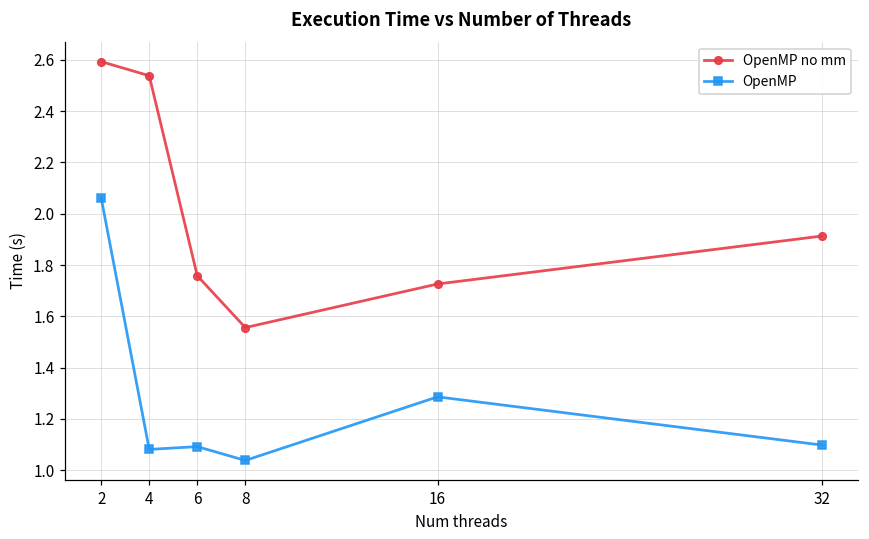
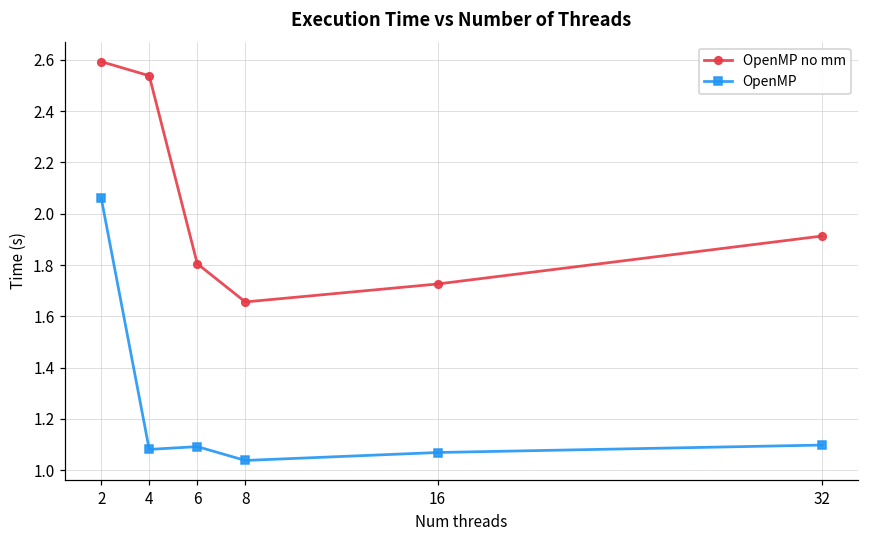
OpenMP no mm, 6: 1.76 -> 1.81
OpenMP no mm, 8: 1.56 -> 1.66
OpenMP, 16: 1.29 -> 1.07
